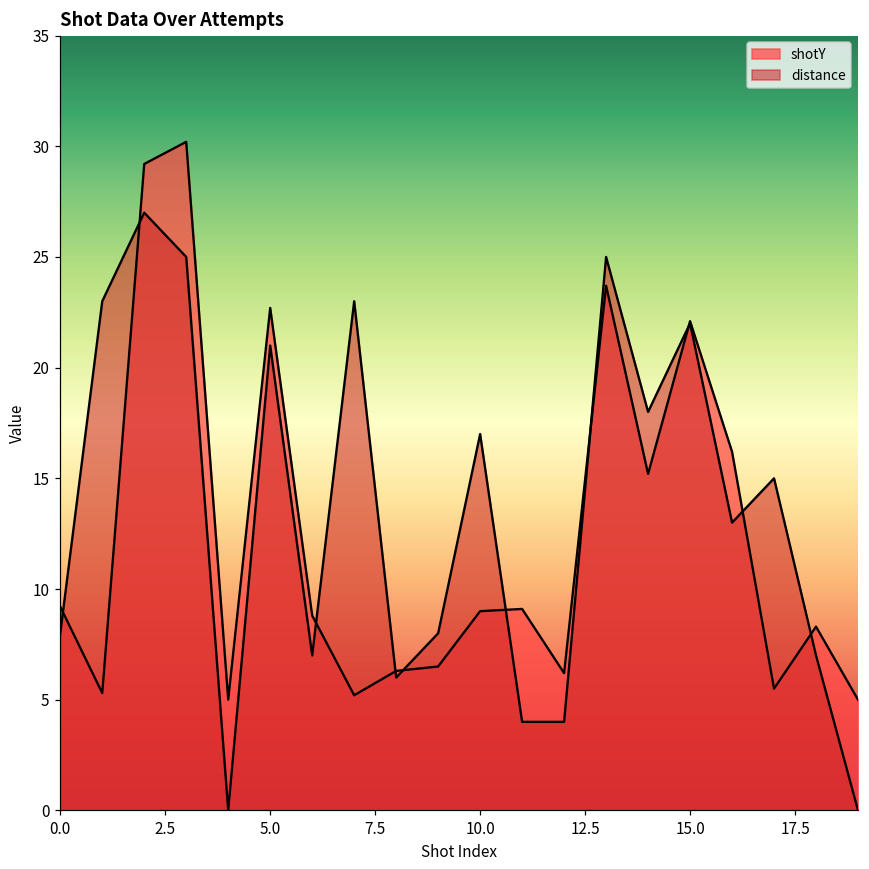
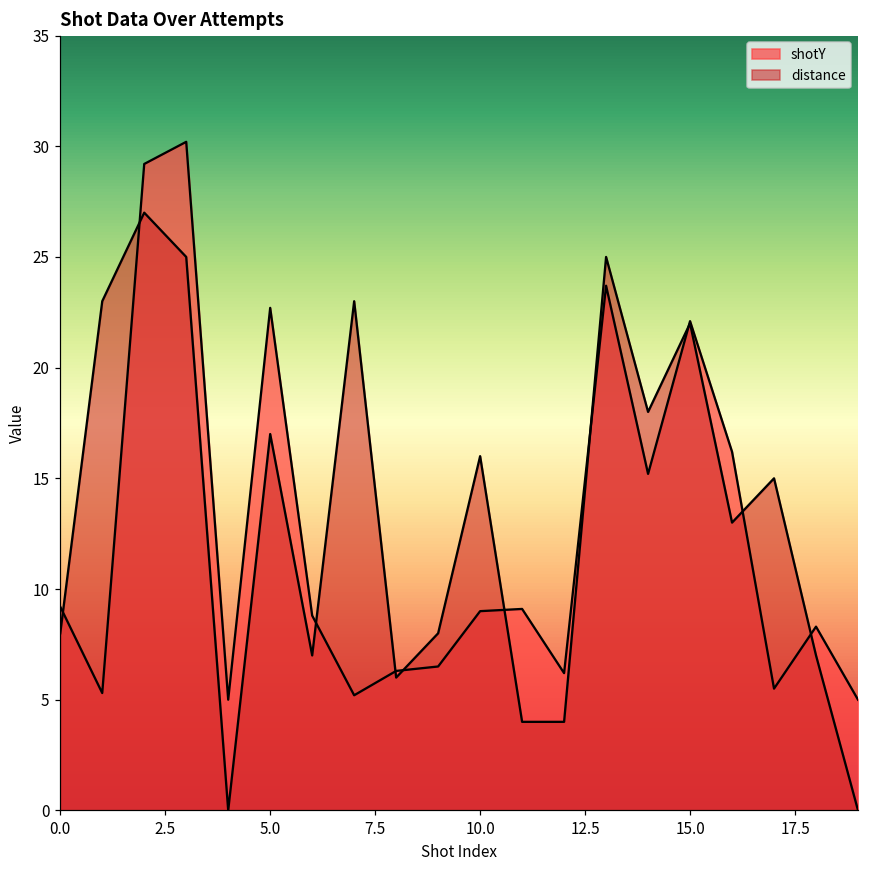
distance, 5.0: 21 -> 17
distance, 10.0: 17 -> 16
